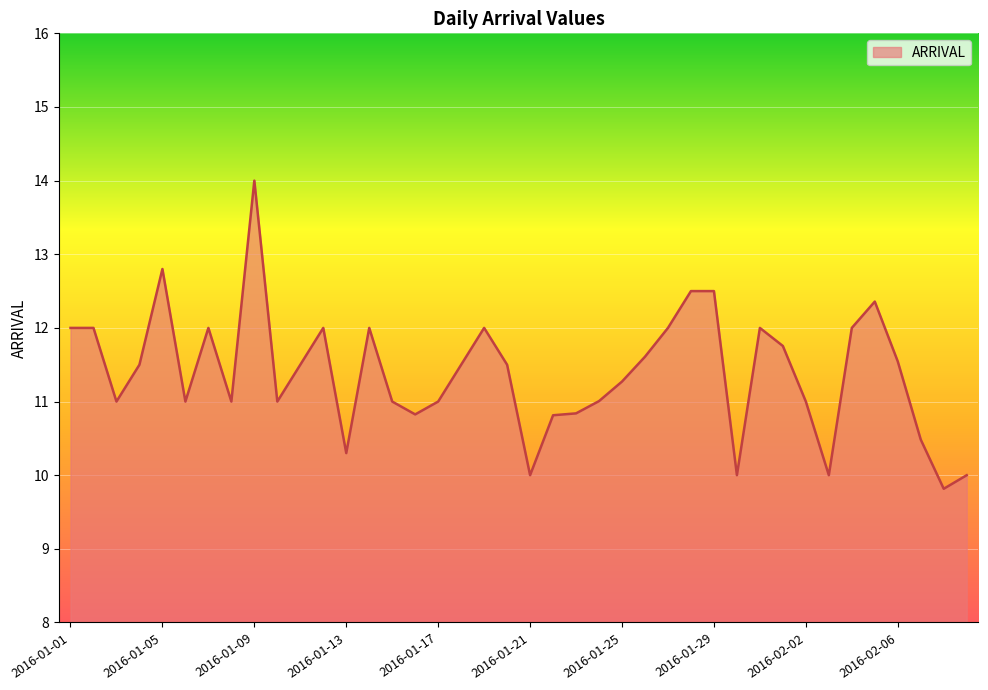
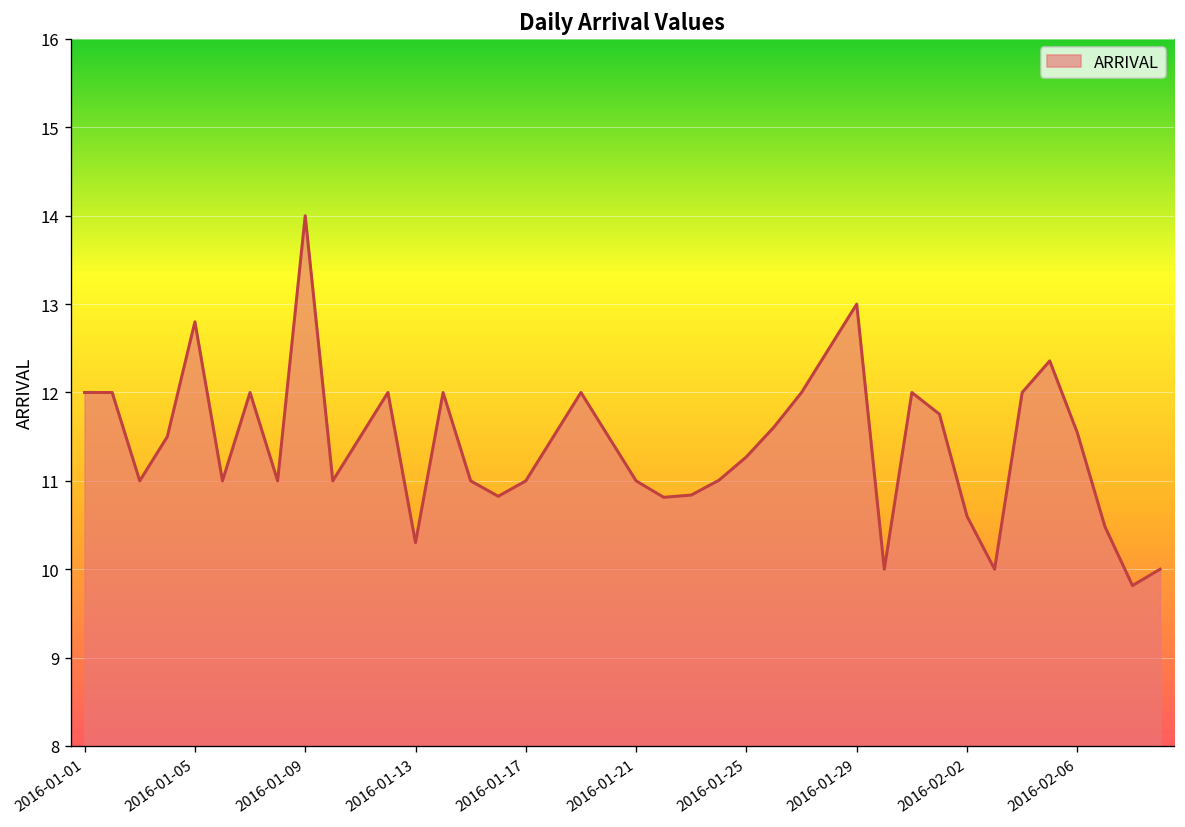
2016-01-21: 10 -> 11
2016-01-29: 12.5 -> 13.0
2016-02-02: 11.0 -> 10.6
